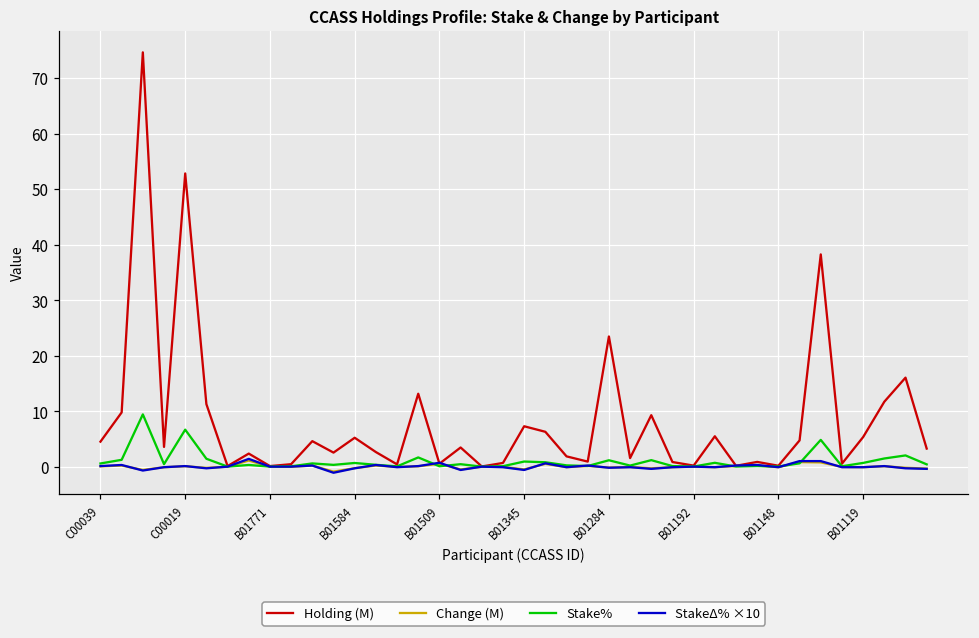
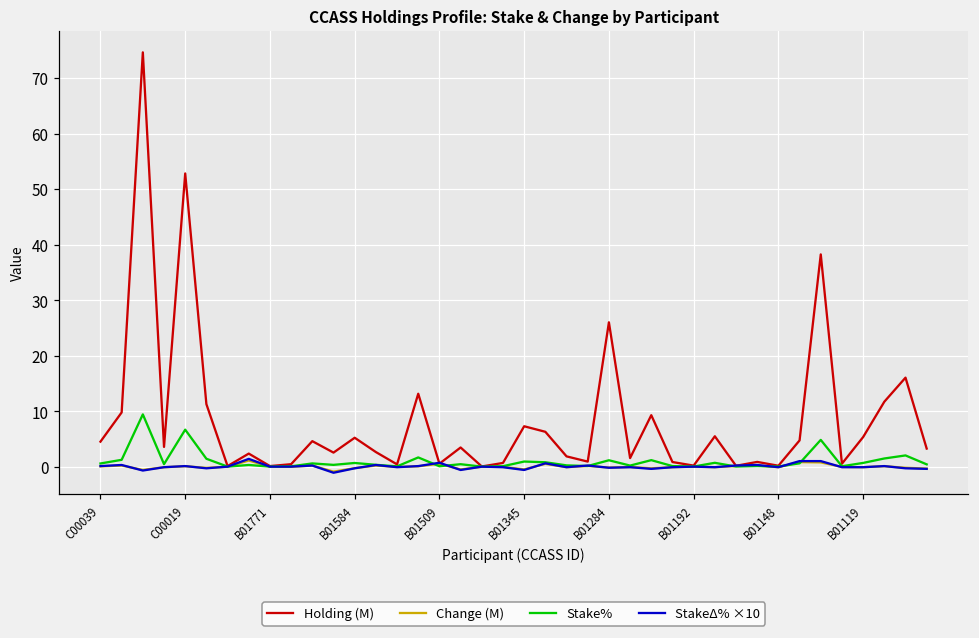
Holding (M), B01284: 23 -> 26
